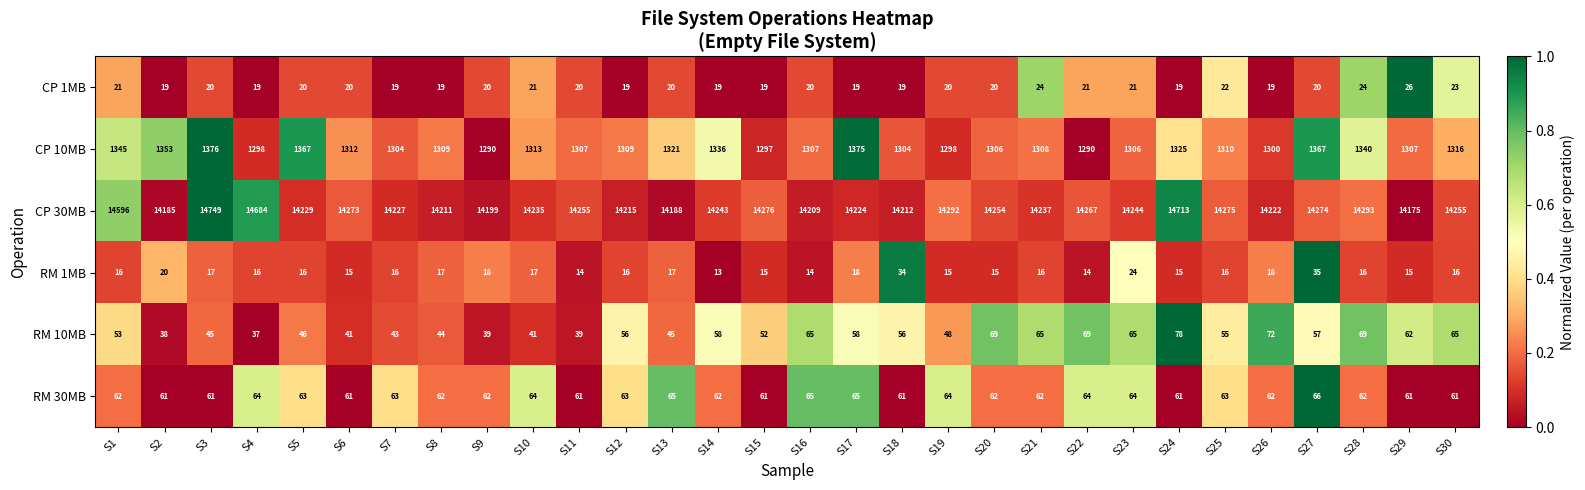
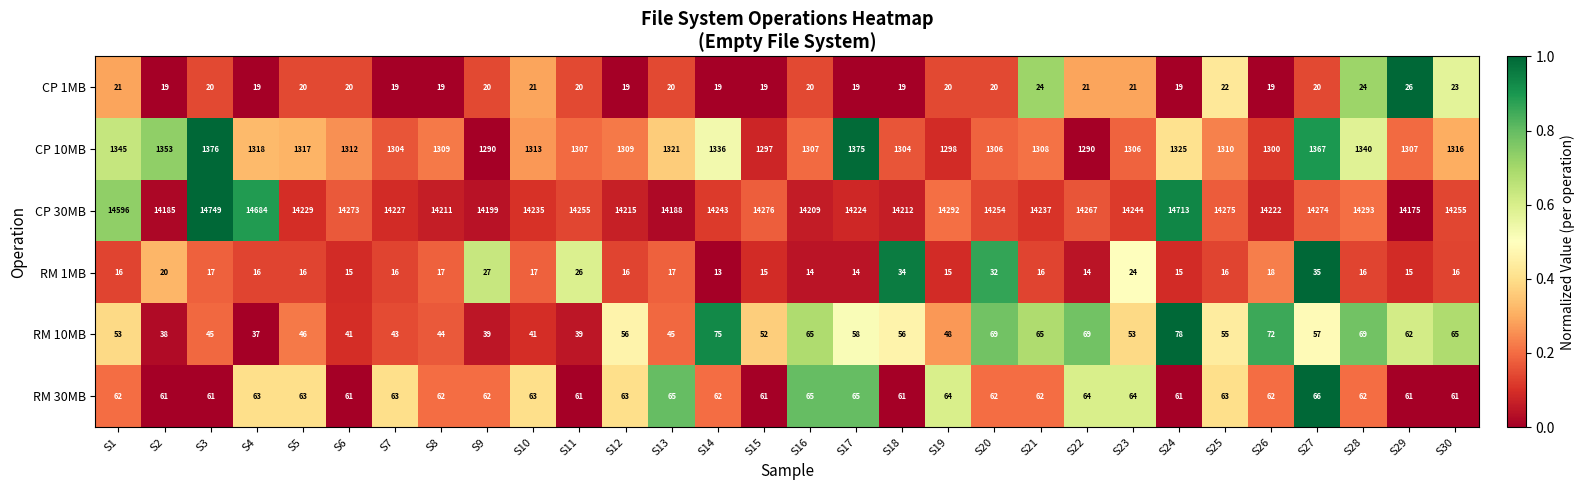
CP 10MB, S4: 1298 -> 1318
CP 10MB, S5: 1367 -> 1317
RM 1MB, S9: 18 -> 27
RM 1MB, S11: 14 -> 26
RM 1MB, S17: 18 -> 14
RM 1MB, S20: 15 -> 32
RM 10MB, S14: 58 -> 75
RM 10MB, S23: 65 -> 53
RM 30MB, S4: 64 -> 63
RM 30MB, S10: 64 -> 63
